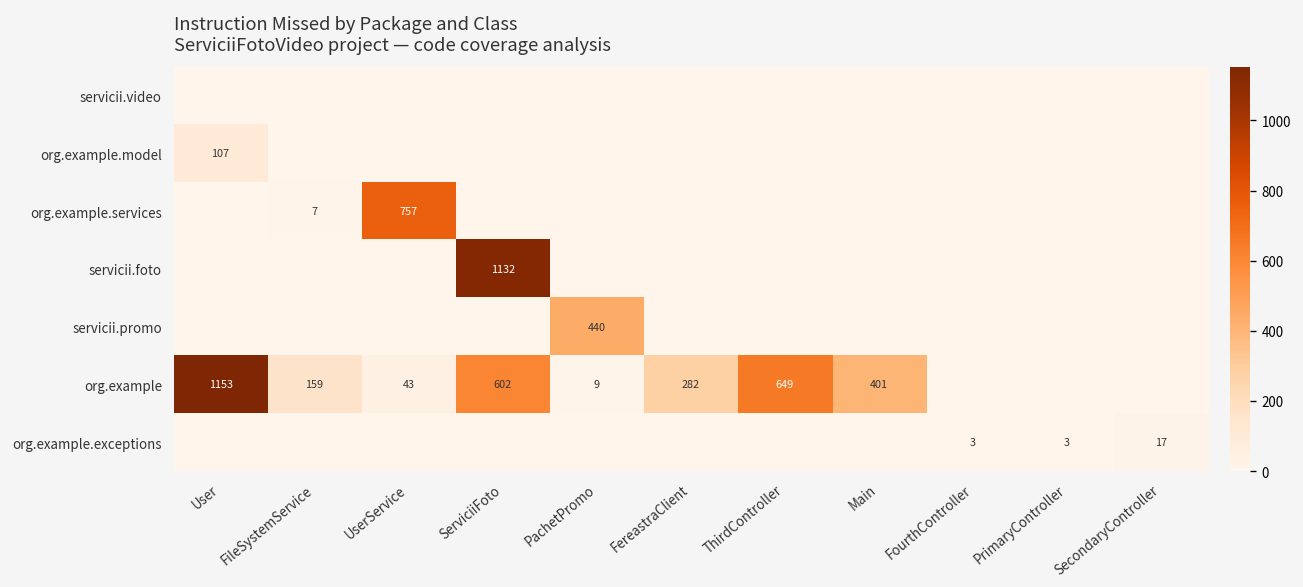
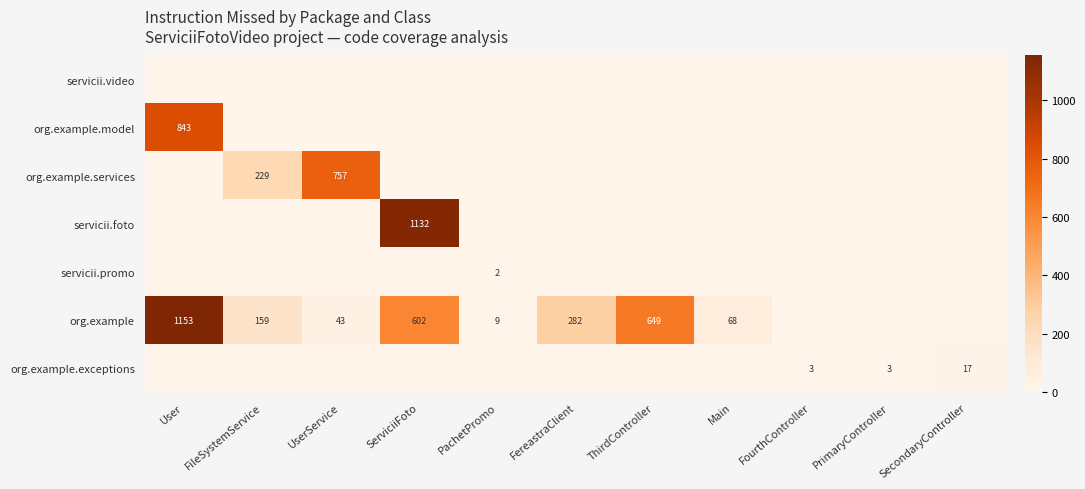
org.example.model, User: 107 -> 843
org.example.services, FileSystemService: 7 -> 229
servicii.promo, PachetPromo: 440 -> 2
org.example, Main: 401 -> 68
